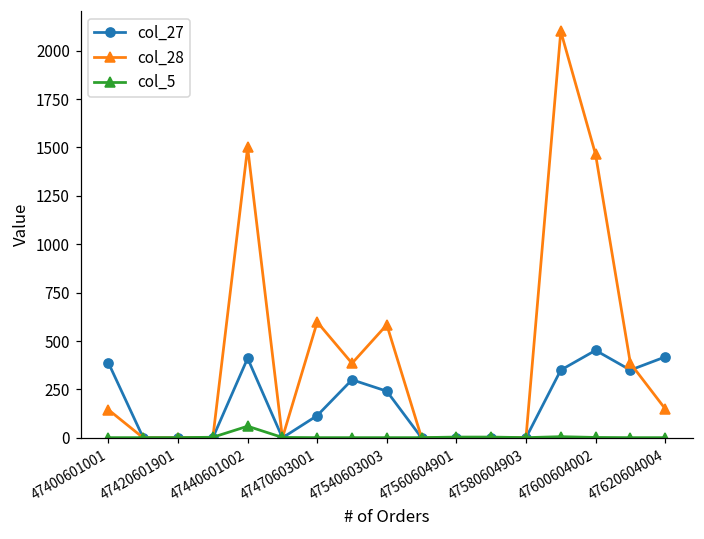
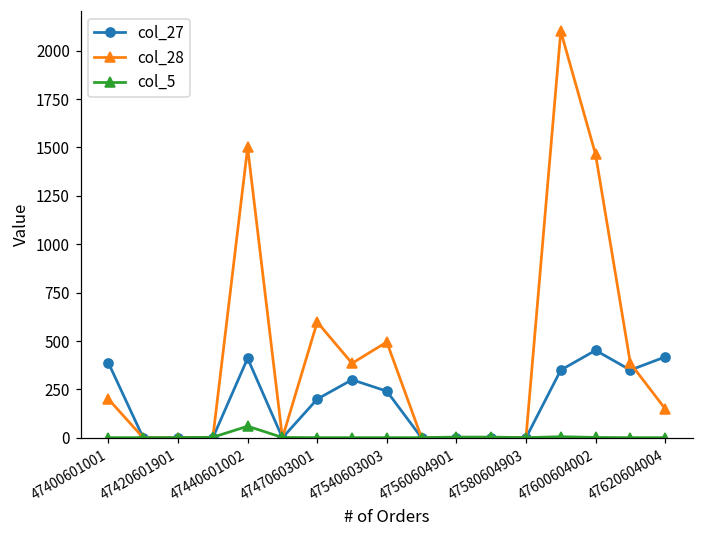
col_28, 47400601001: 150 -> 200
col_27, 47470603001: 120 -> 200
col_28, 47540603003: 580 -> 500
